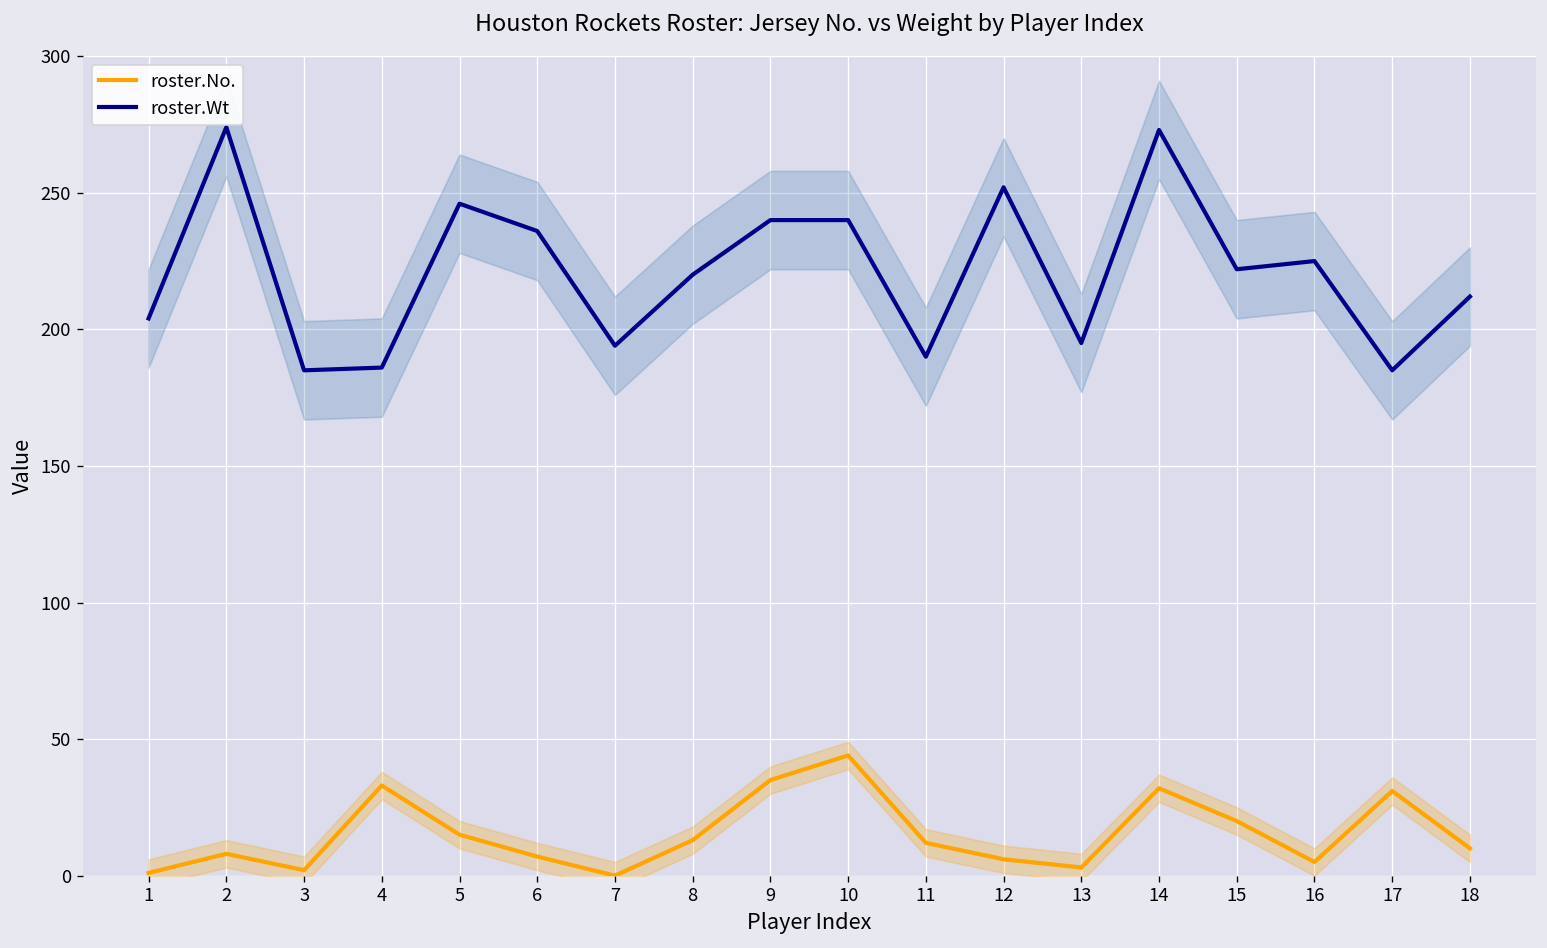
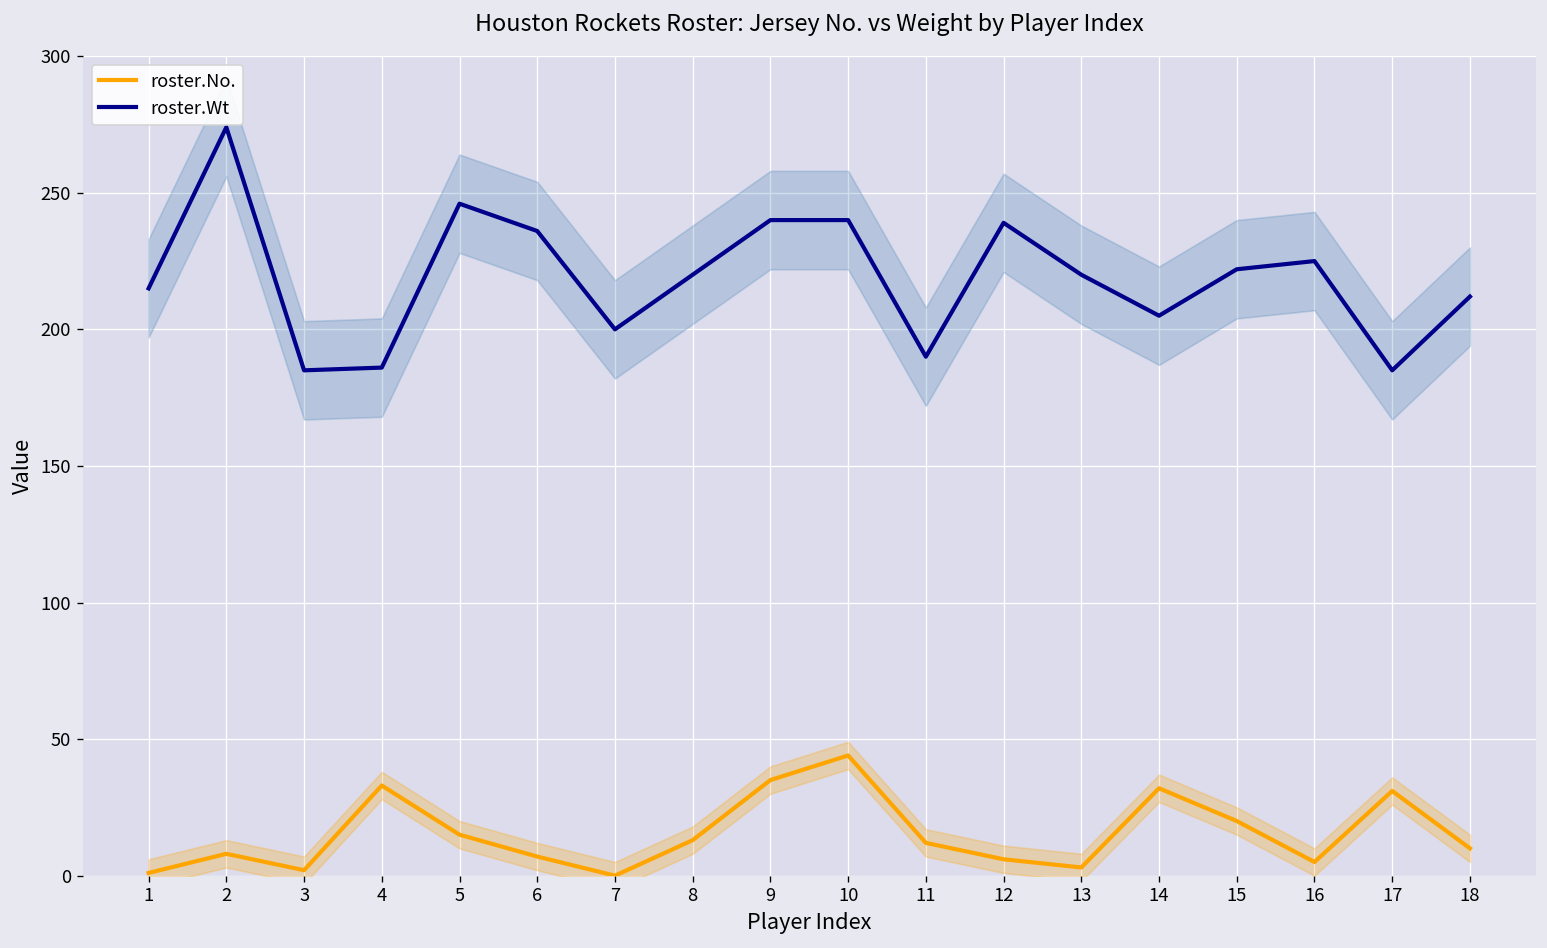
roster.Wt, 1: 204 -> 215
roster.Wt, 7: 194 -> 200
roster.Wt, 12: 252 -> 239
roster.Wt, 13: 195 -> 220
roster.Wt, 14: 273 -> 205
